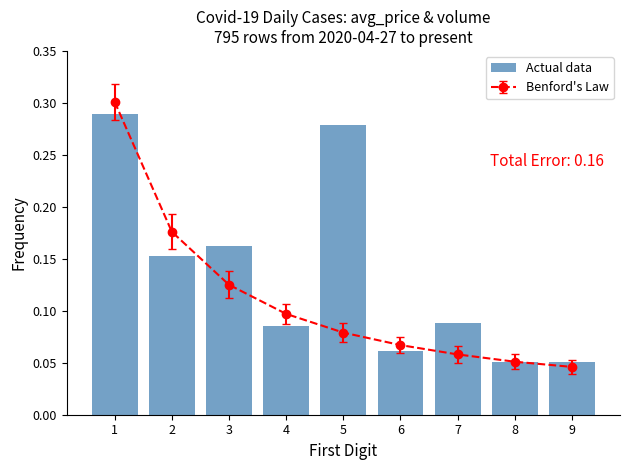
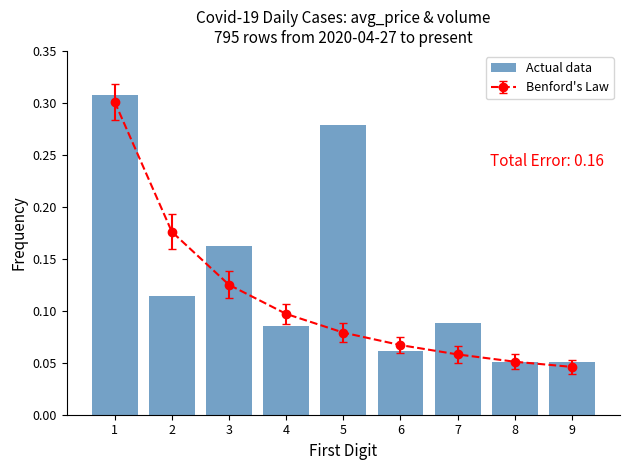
Actual data, 1: 0.289 -> 0.308
Actual data, 2: 0.153 -> 0.114
